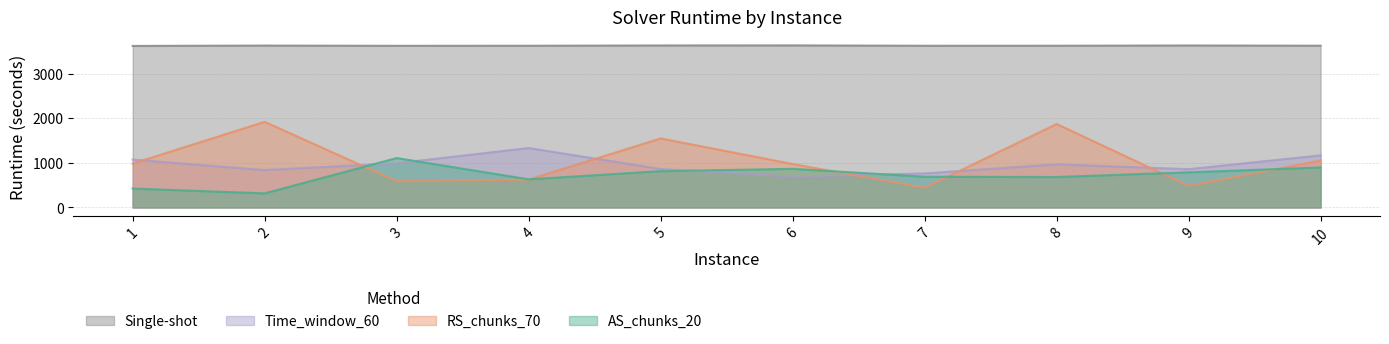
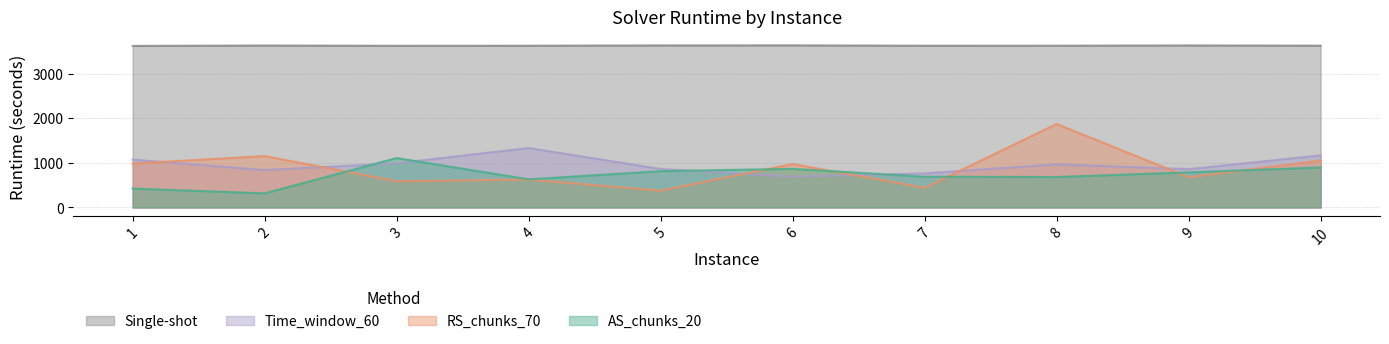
RS_chunks_70, 2: 1900 -> 1200
RS_chunks_70, 5: 1500 -> 400
RS_chunks_70, 9: 500 -> 700
